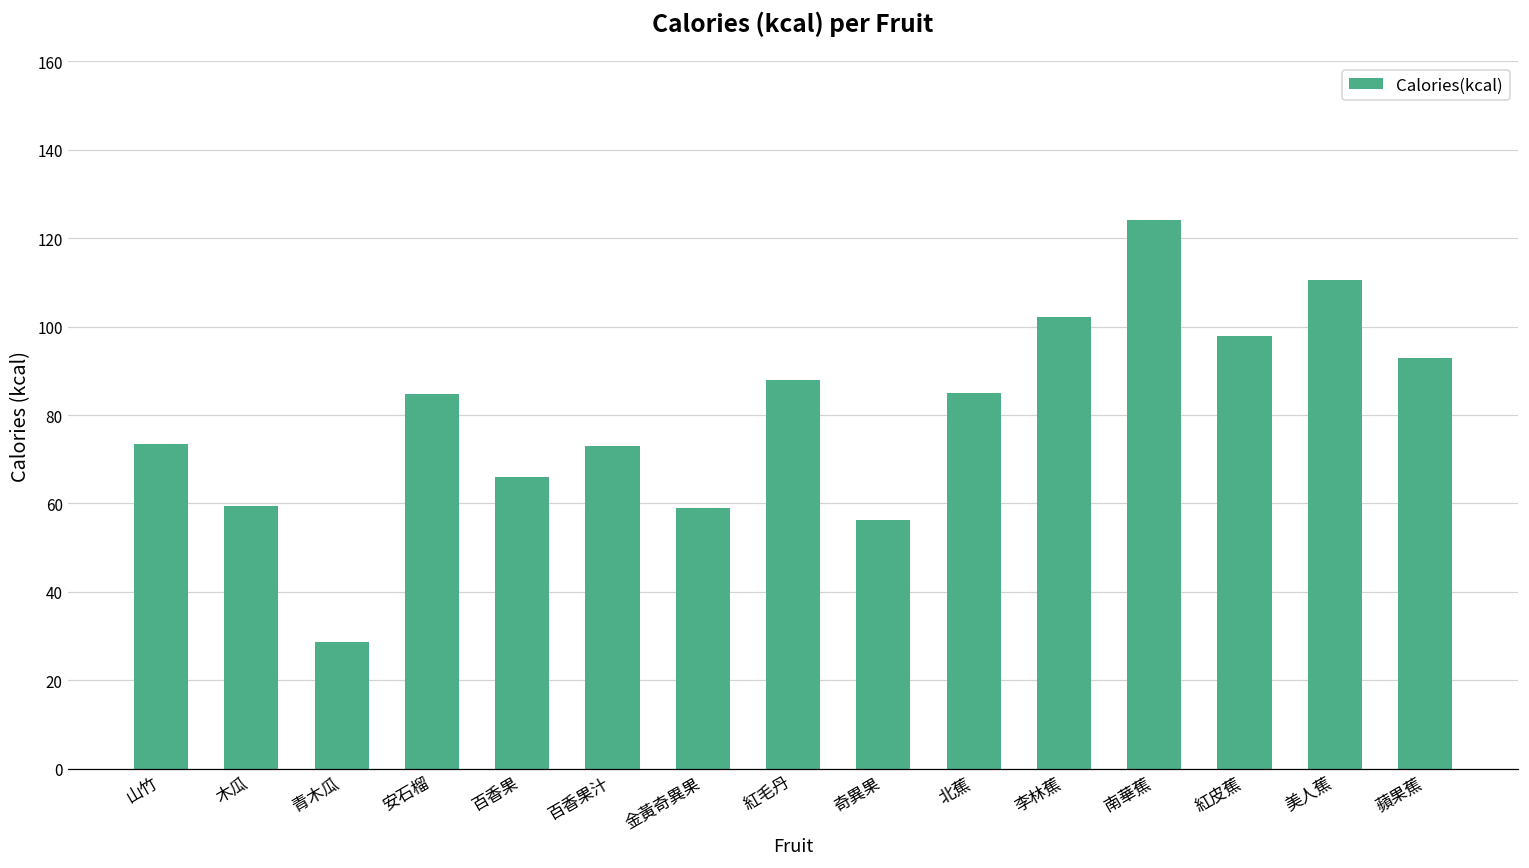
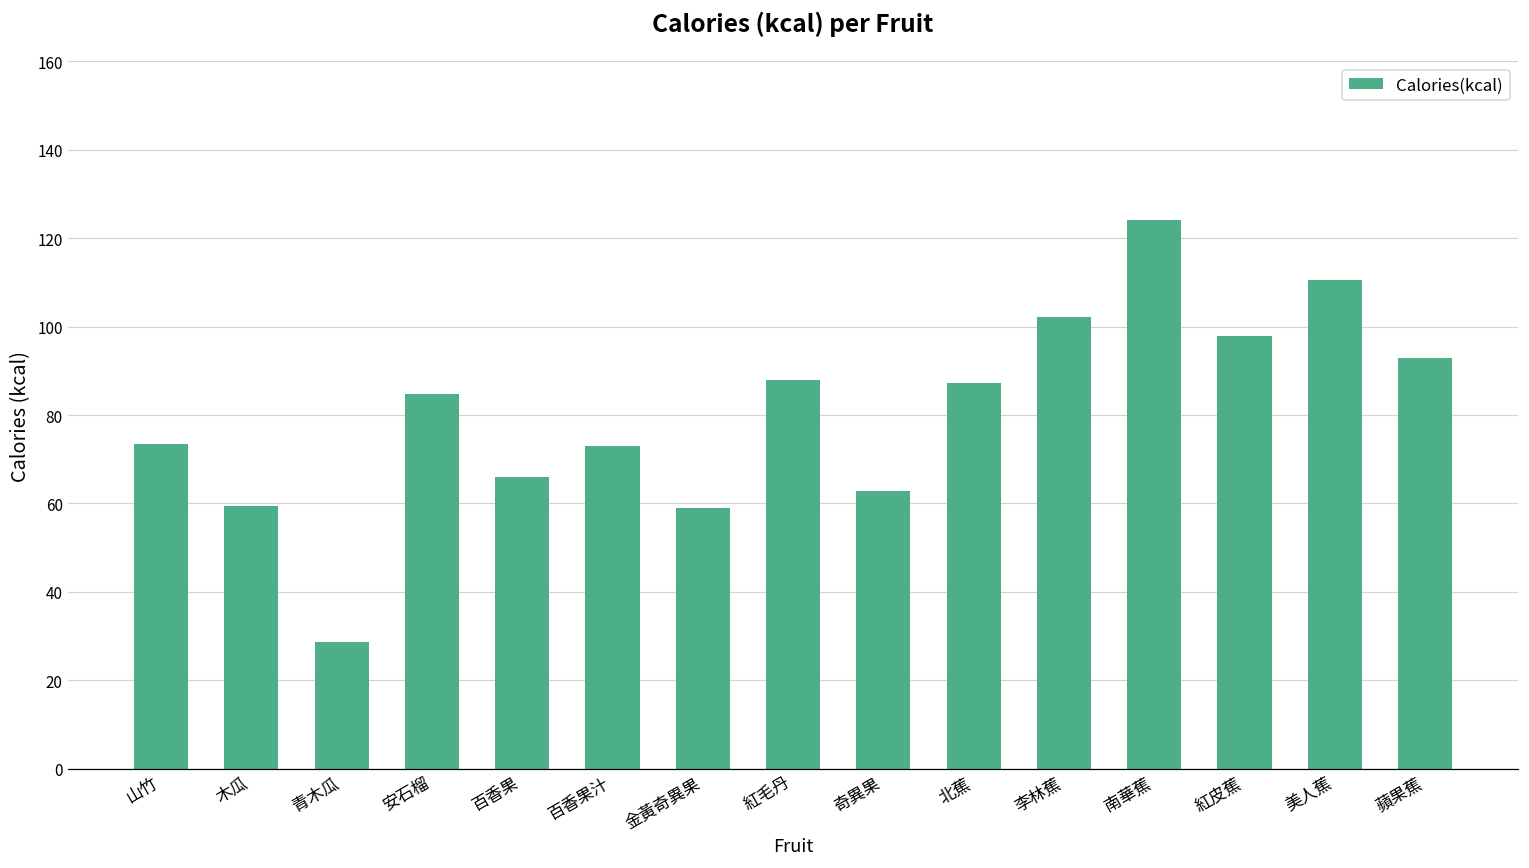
奇異果: 56 -> 63
北蕉: 85 -> 87
